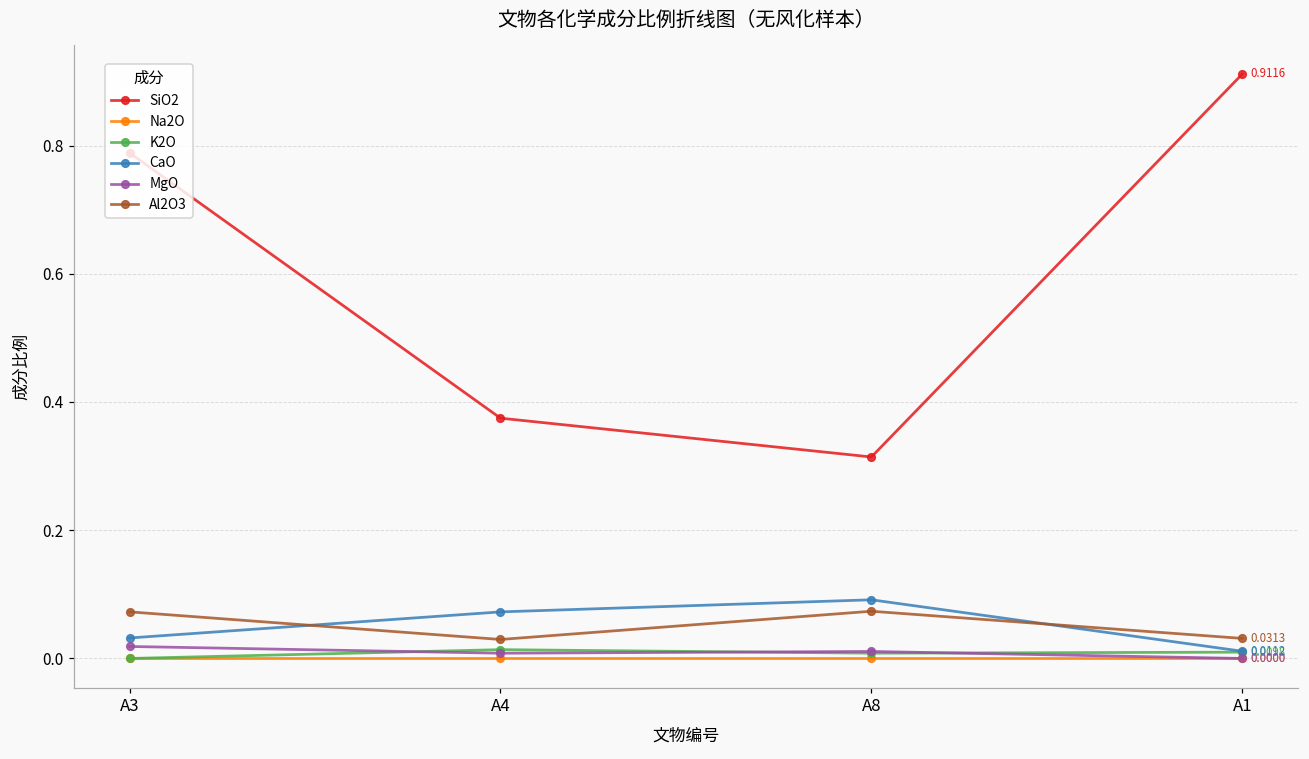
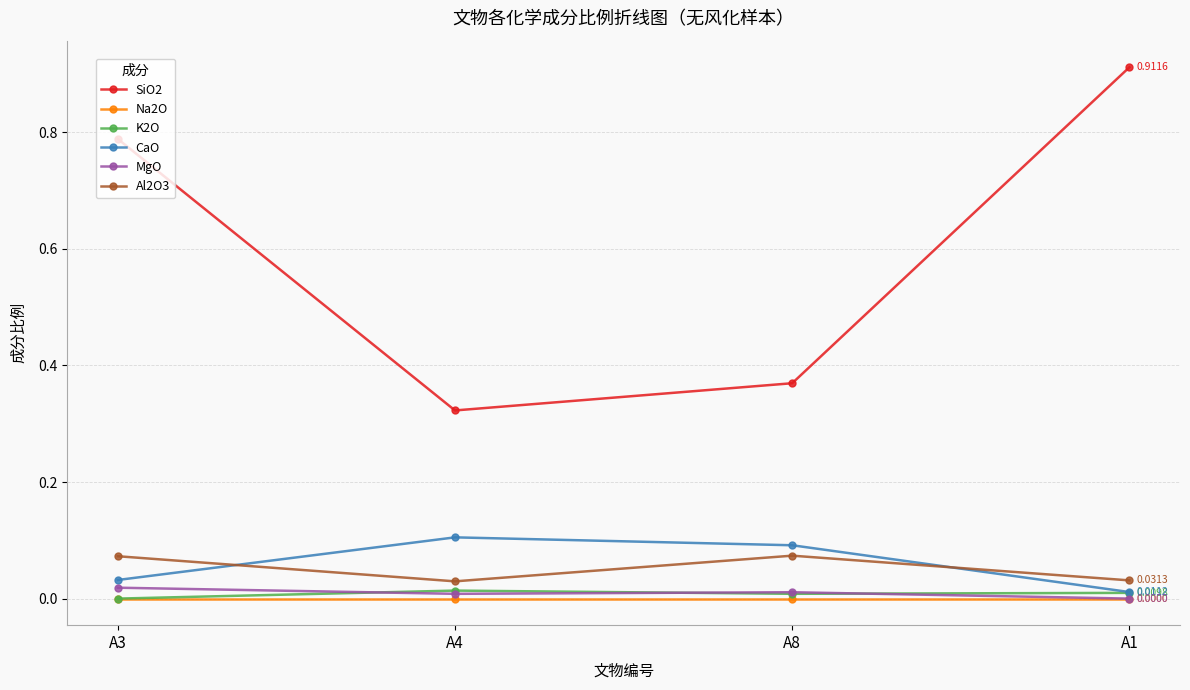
SiO2, A4: 0.37 -> 0.32
CaO, A4: 0.07 -> 0.11
SiO2, A8: 0.31 -> 0.37
